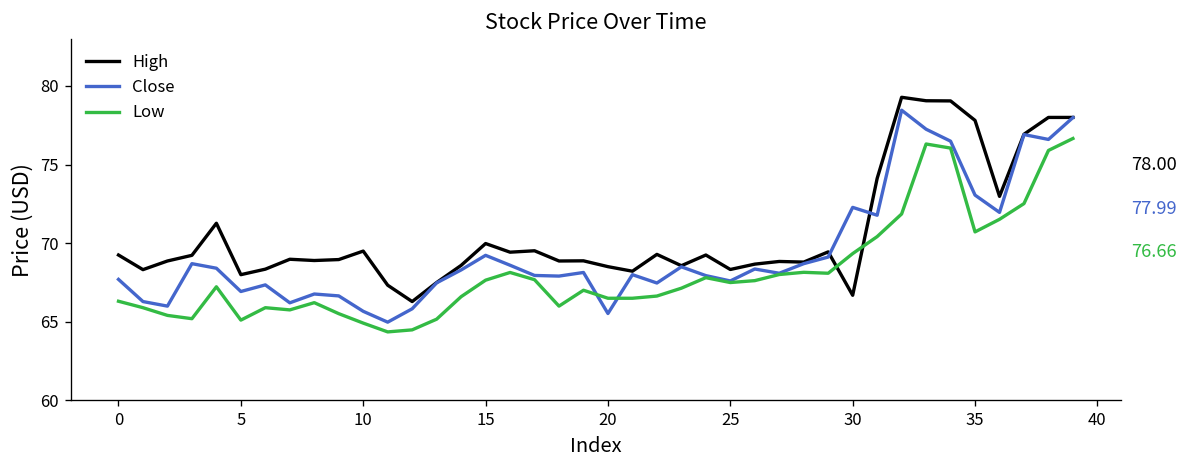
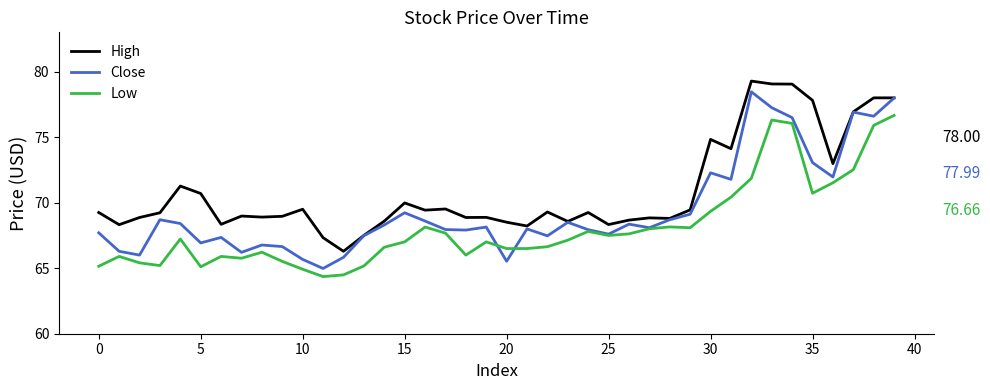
Low, 0: 66.3 -> 65.2
High, 5: 68.0 -> 70.7
Low, 15: 67.7 -> 67.0
High, 30: 66.7 -> 74.8
